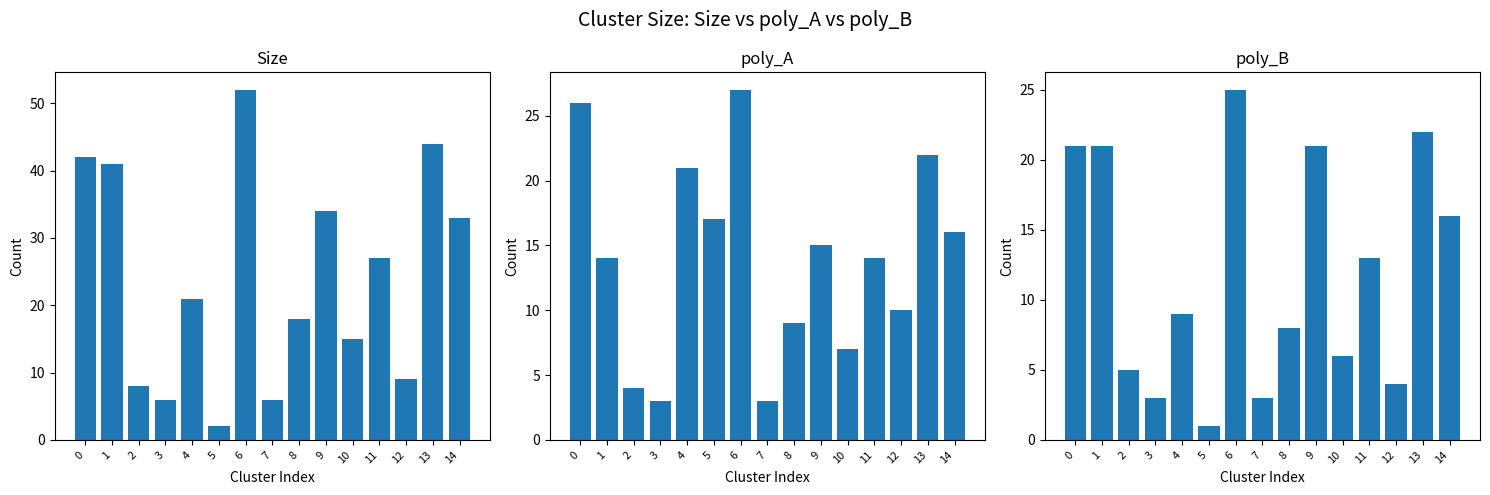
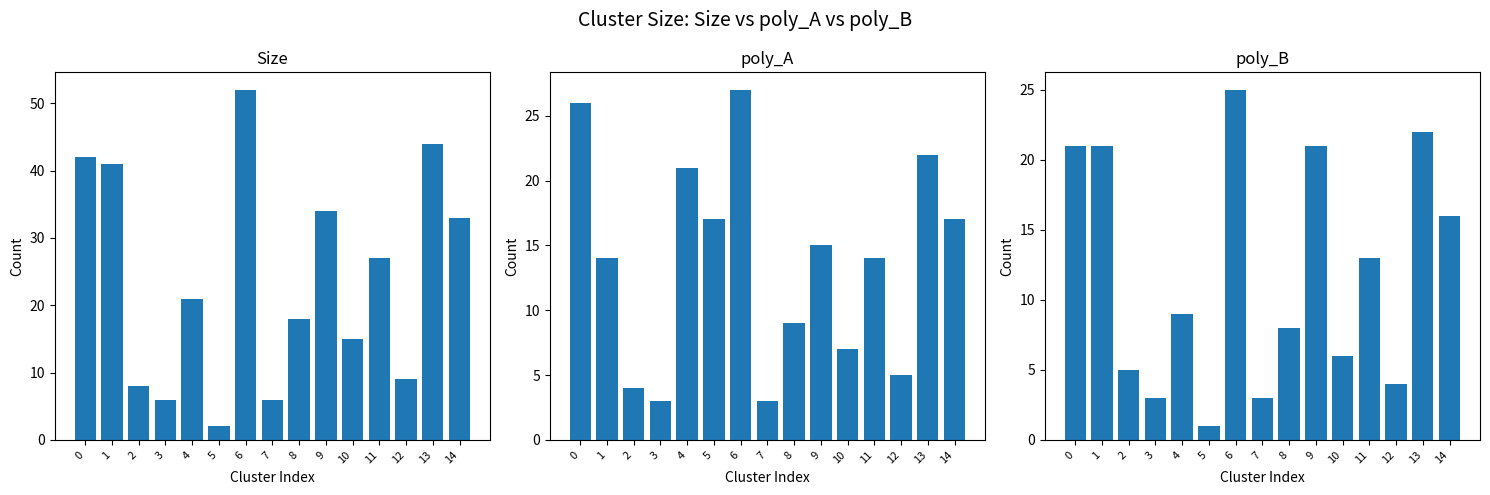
poly_A, 12: 10 -> 5
poly_A, 14: 16 -> 17
